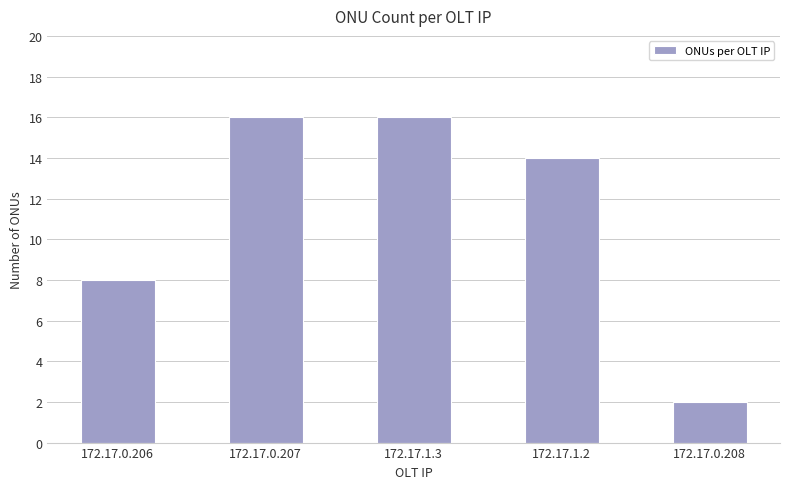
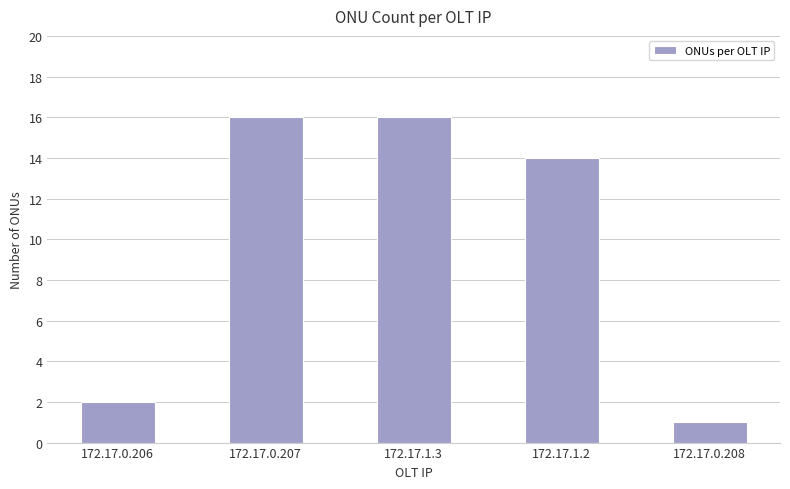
172.17.0.206: 8 -> 2
172.17.0.208: 2 -> 1
